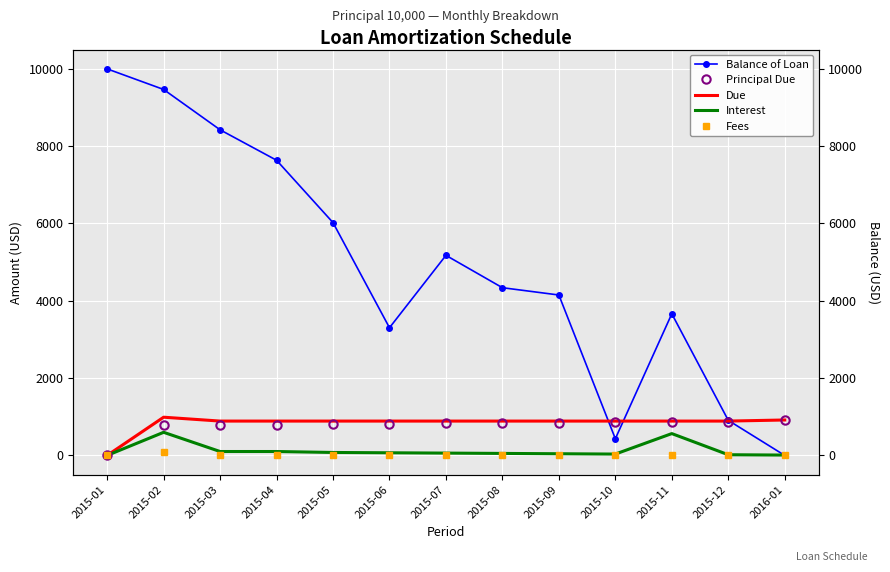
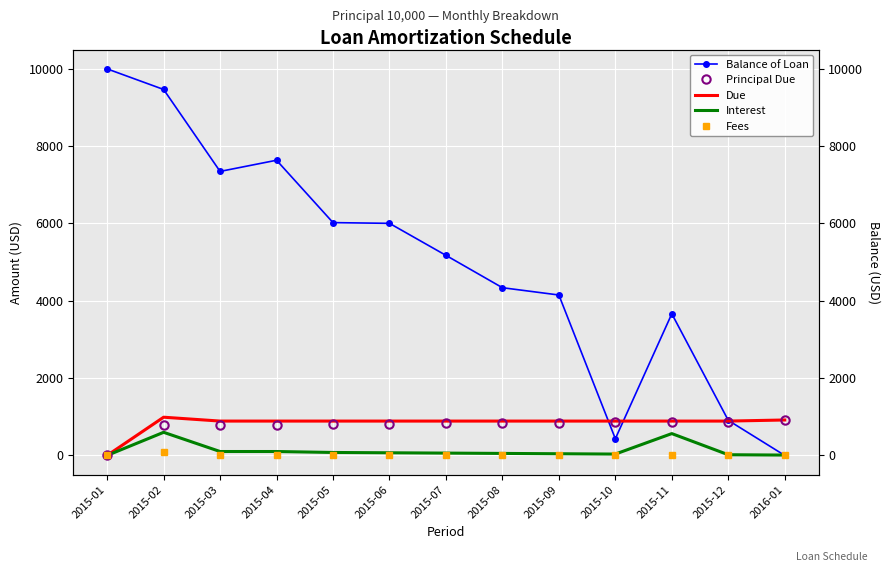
Balance of Loan, 2015-03: 8400 -> 7300
Balance of Loan, 2015-06: 3300 -> 6000
